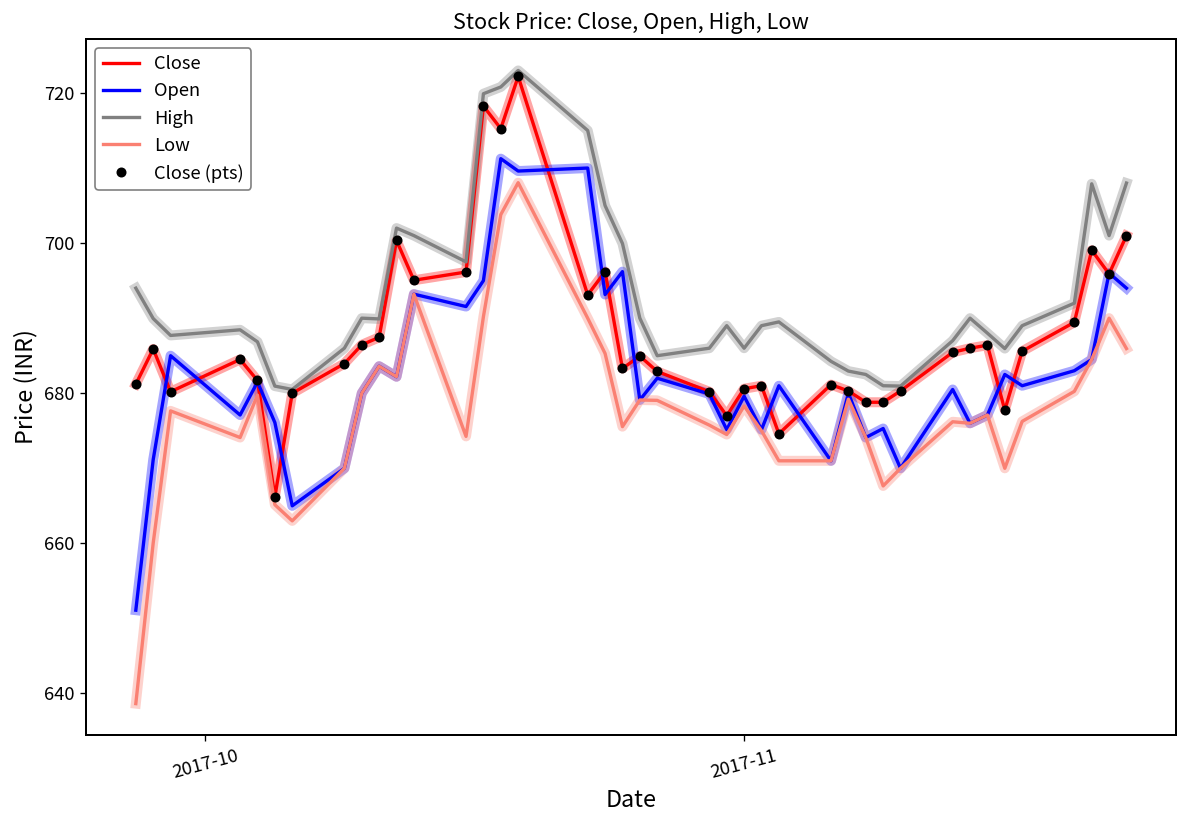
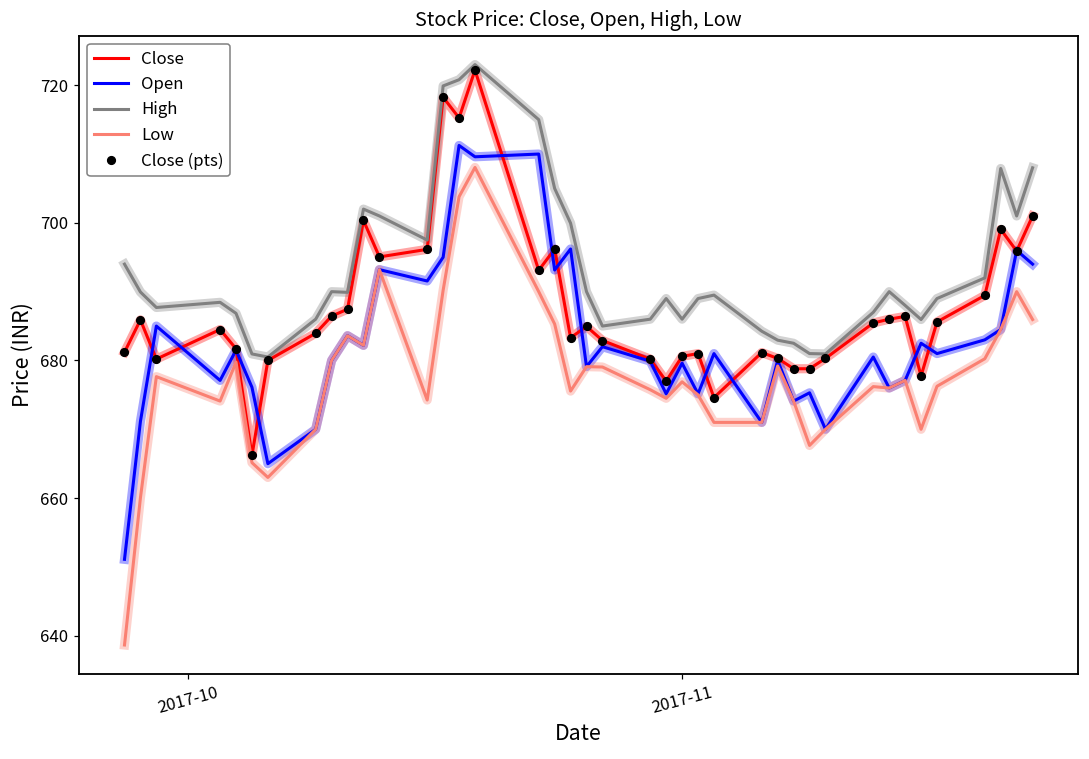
Low, 2017-11: 678 -> 677
